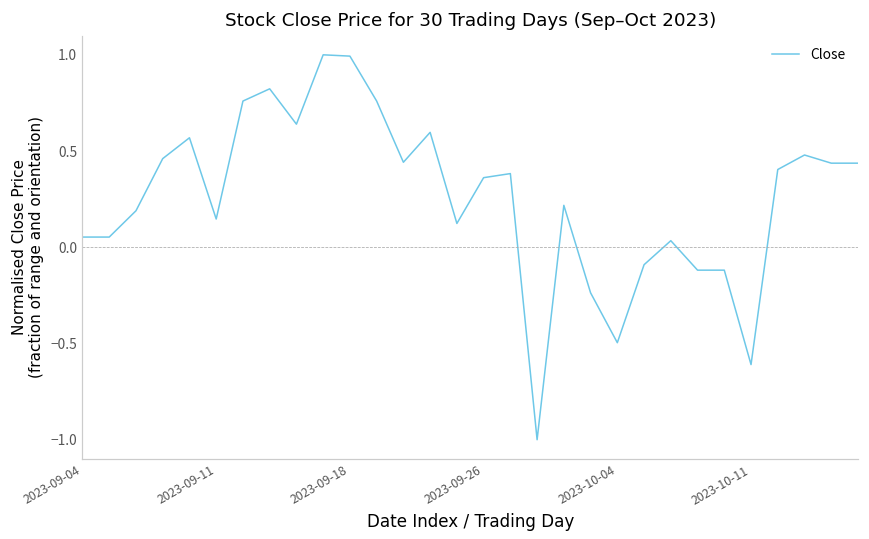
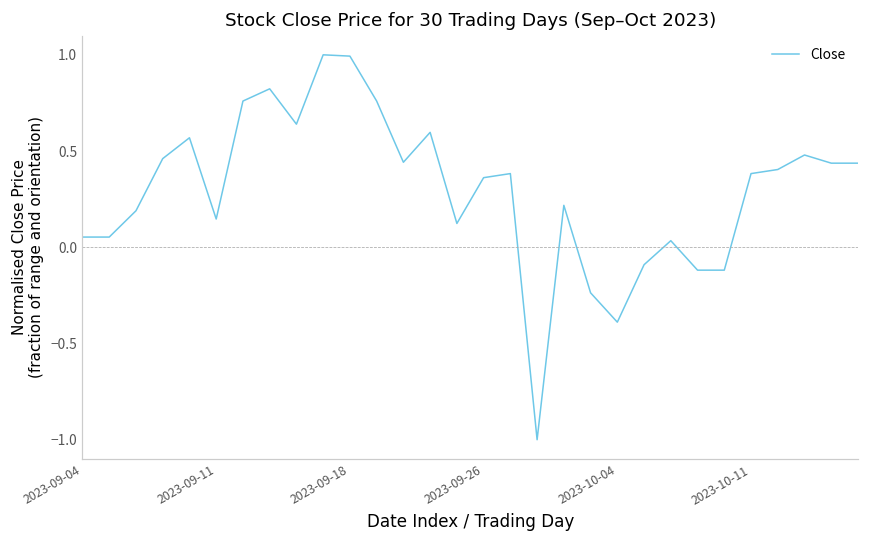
2023-10-04: -0.50 -> -0.39
2023-10-11: -0.61 -> 0.38
